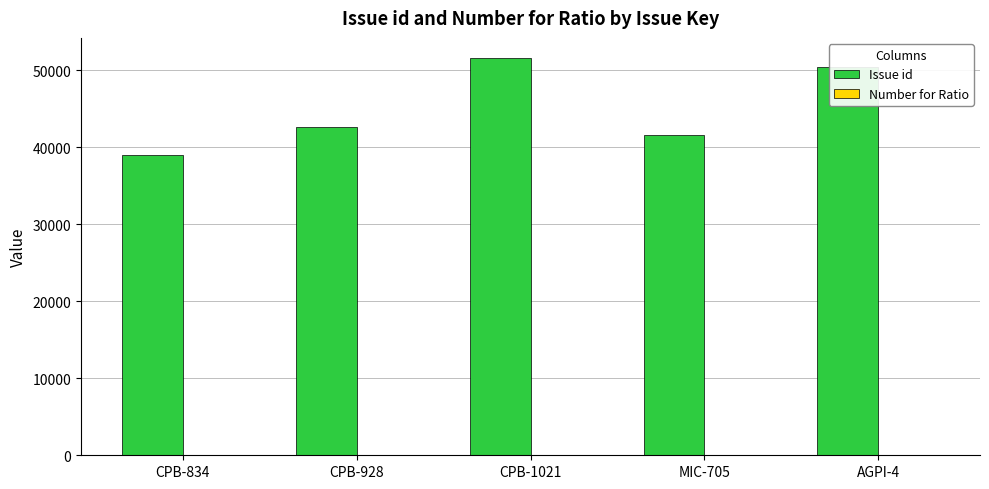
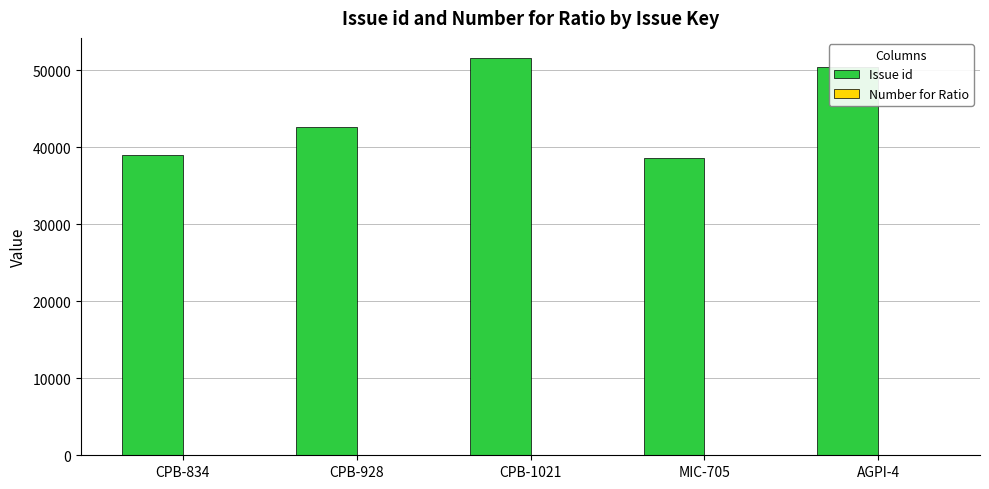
Issue id, MIC-705: 42000 -> 39000
